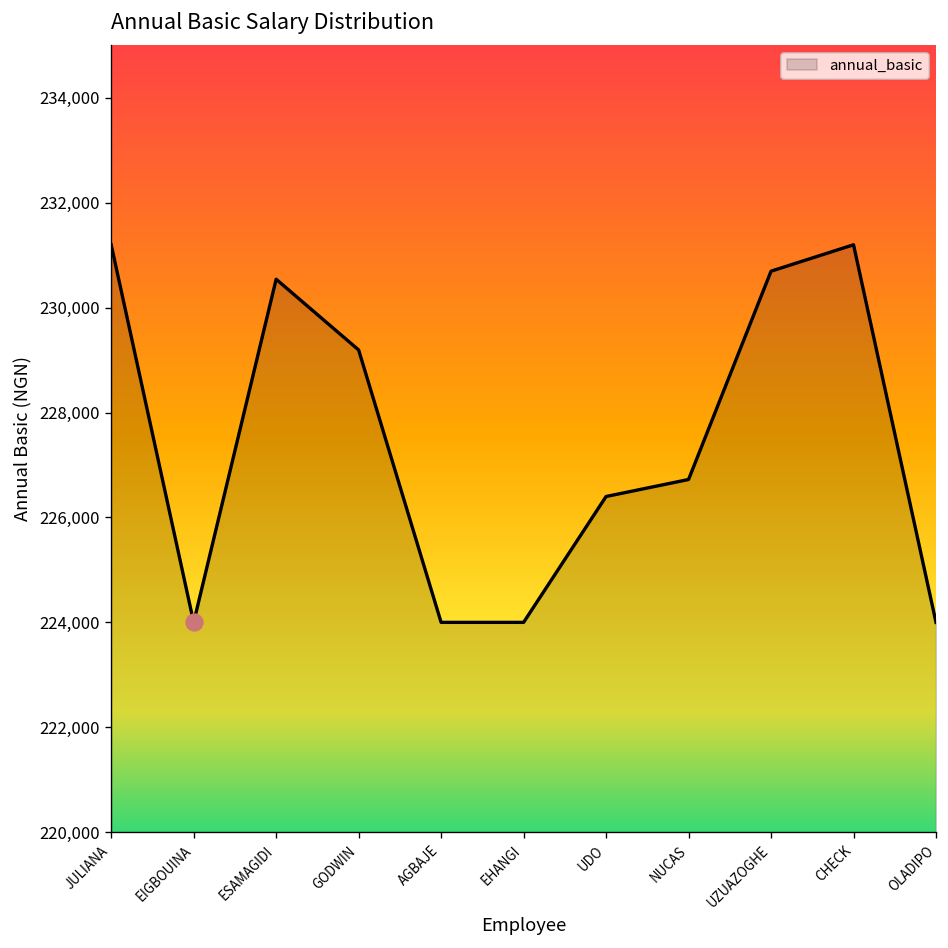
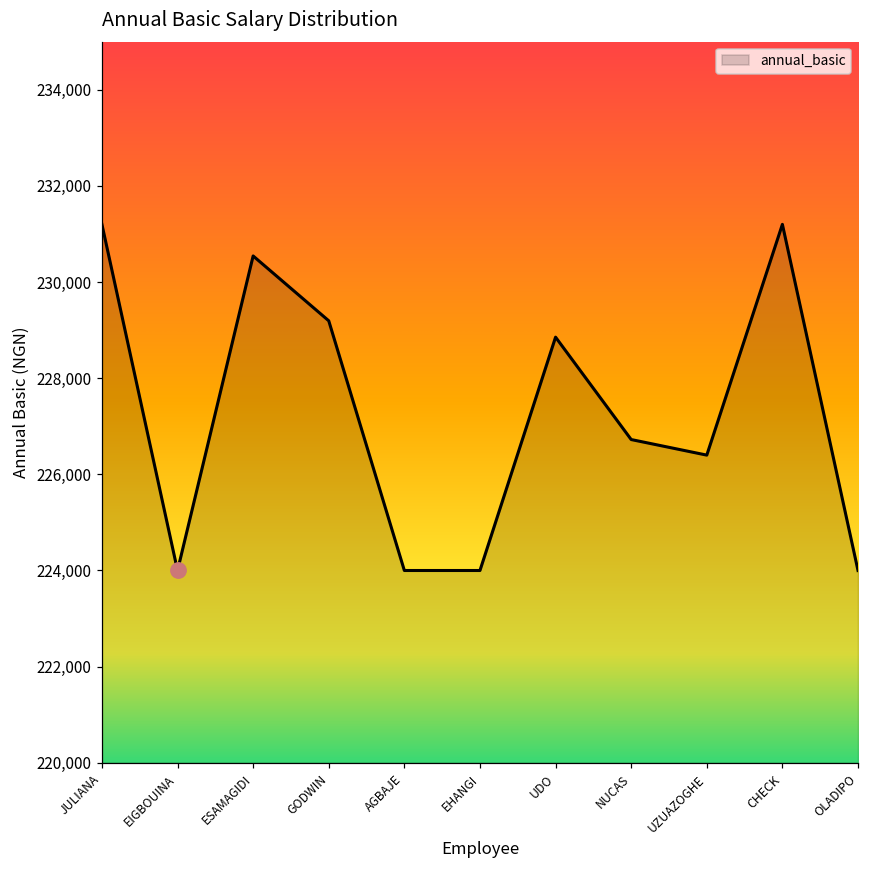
annual_basic, UDO: 226,400 -> 228,900
annual_basic, UZUAZOGHE: 230,700 -> 226,400
